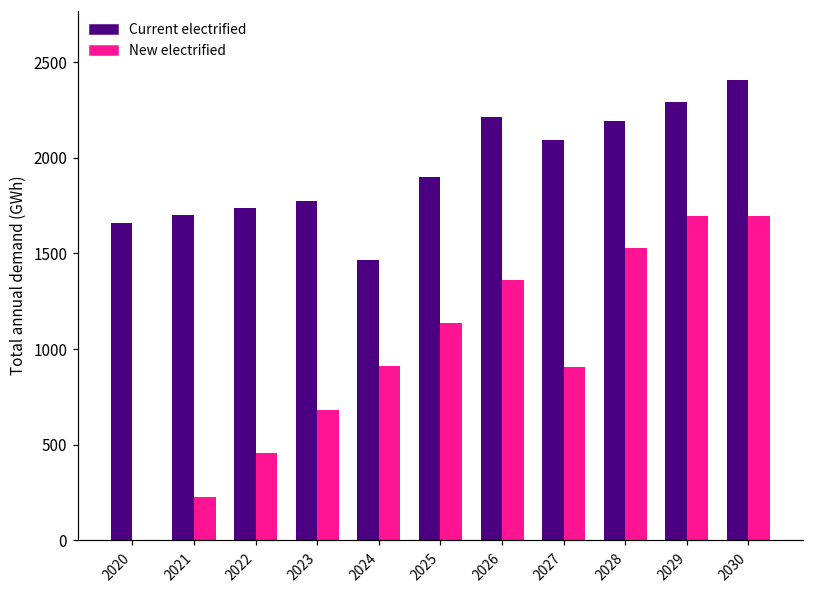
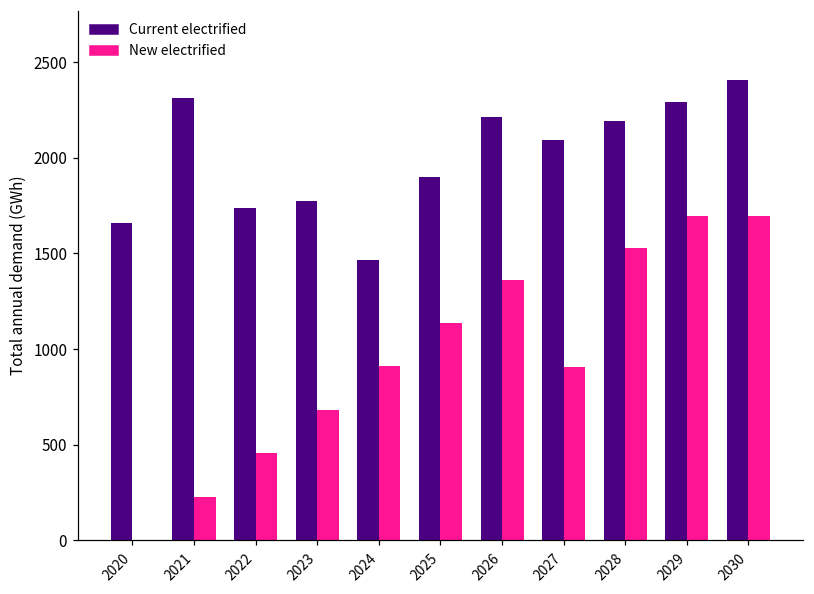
Current electrified, 2021: 1700 -> 2310
